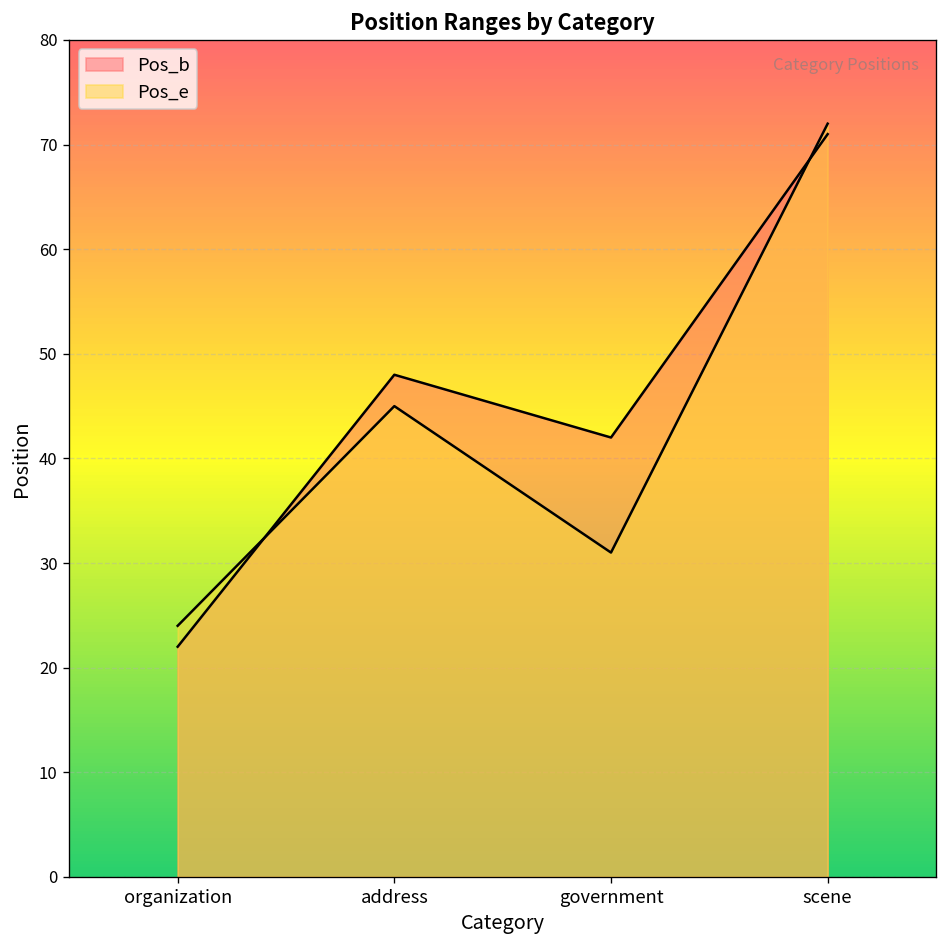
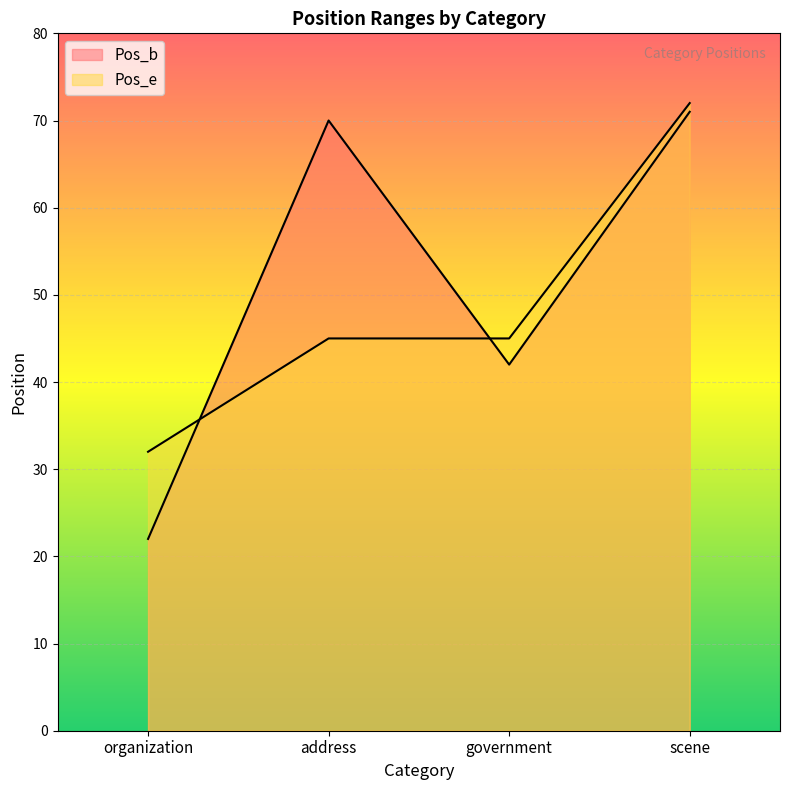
Pos_e, organization: 24 -> 32
Pos_b, address: 48 -> 70
Pos_e, government: 31 -> 45
